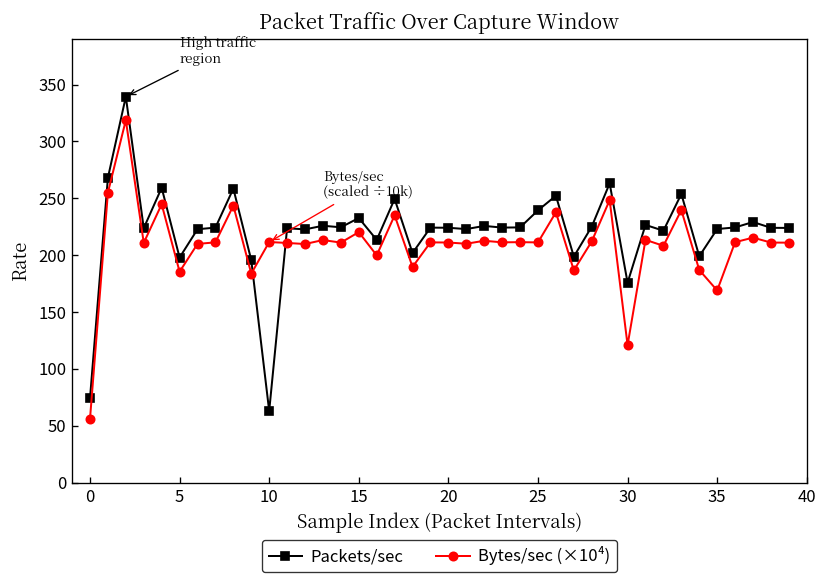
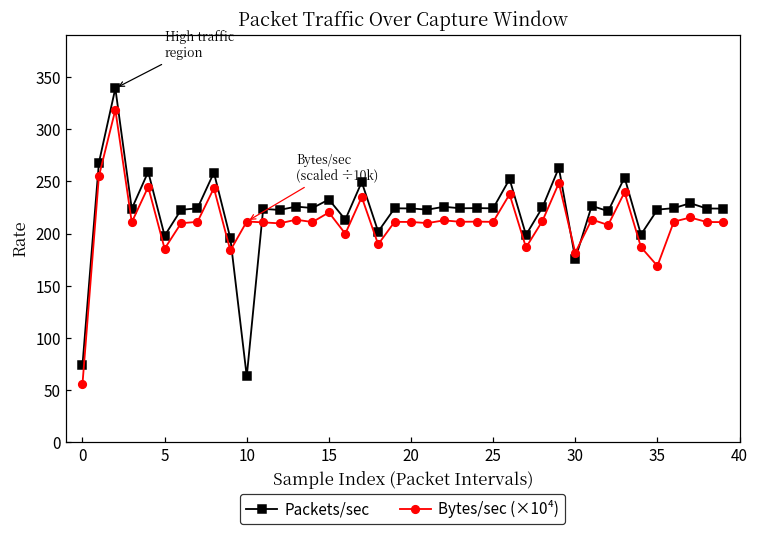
Packets/sec, 25: 240 -> 220
Bytes/sec (×10⁴), 30: 120 -> 180
